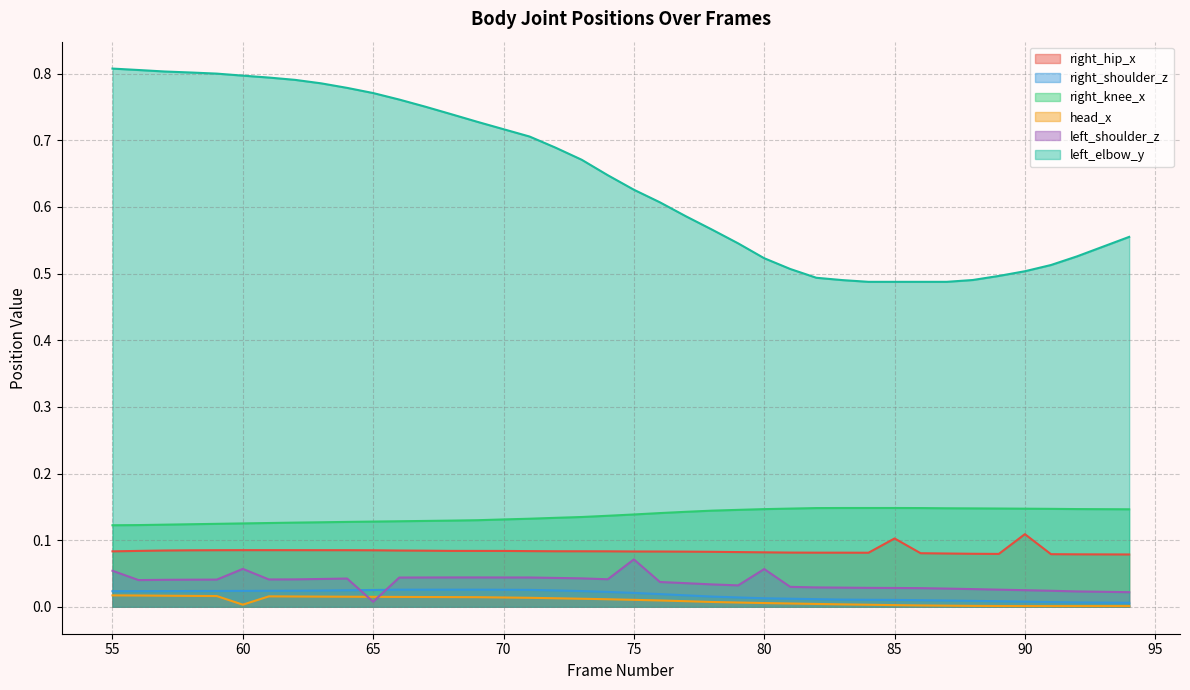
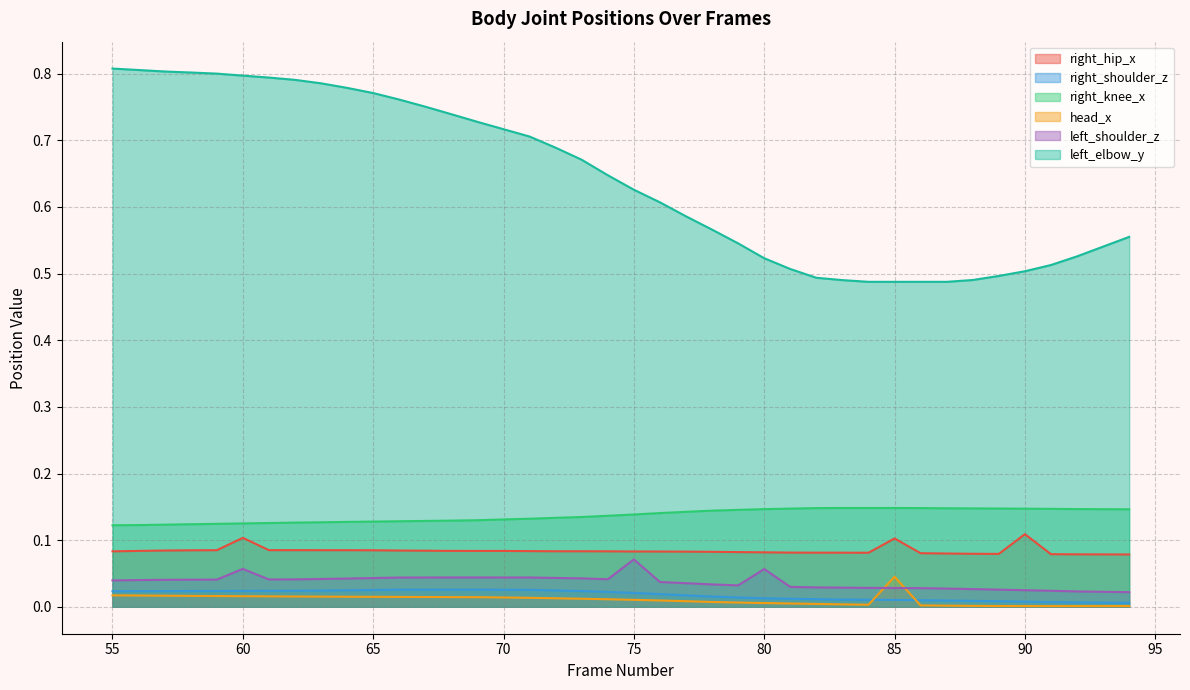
left_shoulder_z, 55: 0.05 -> 0.04
right_hip_x, 60: 0.09 -> 0.10
head_x, 60: 0.00 -> 0.02
left_shoulder_z, 65: 0.01 -> 0.04
head_x, 85: 0.00 -> 0.05
